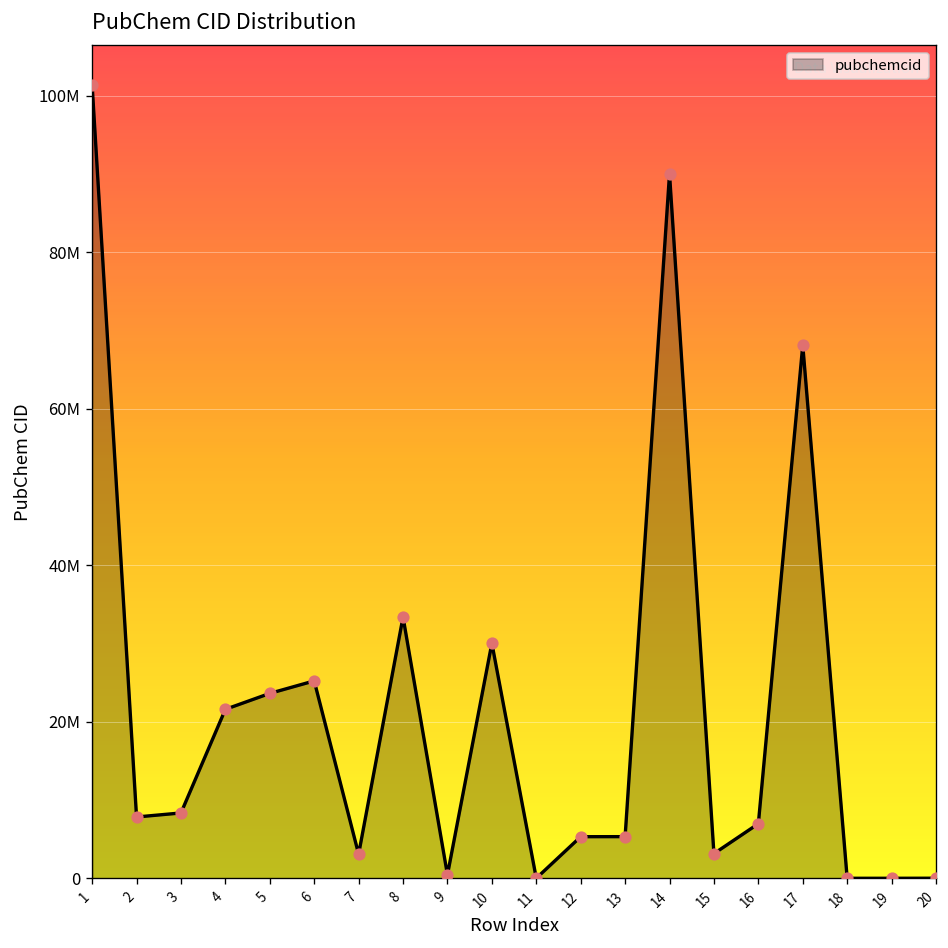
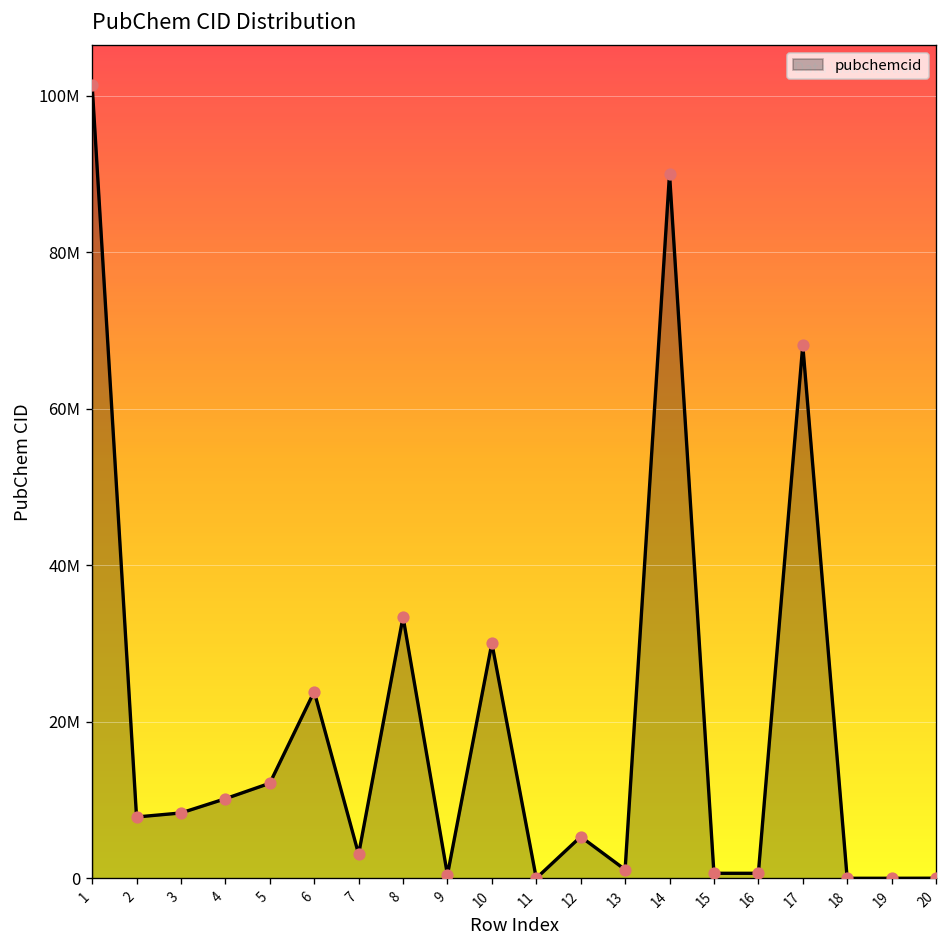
4: 22000000 -> 10000000
5: 24000000 -> 12000000
6: 25000000 -> 24000000
13: 5000000 -> 1000000
15: 3000000 -> 1000000
16: 7000000 -> 1000000
